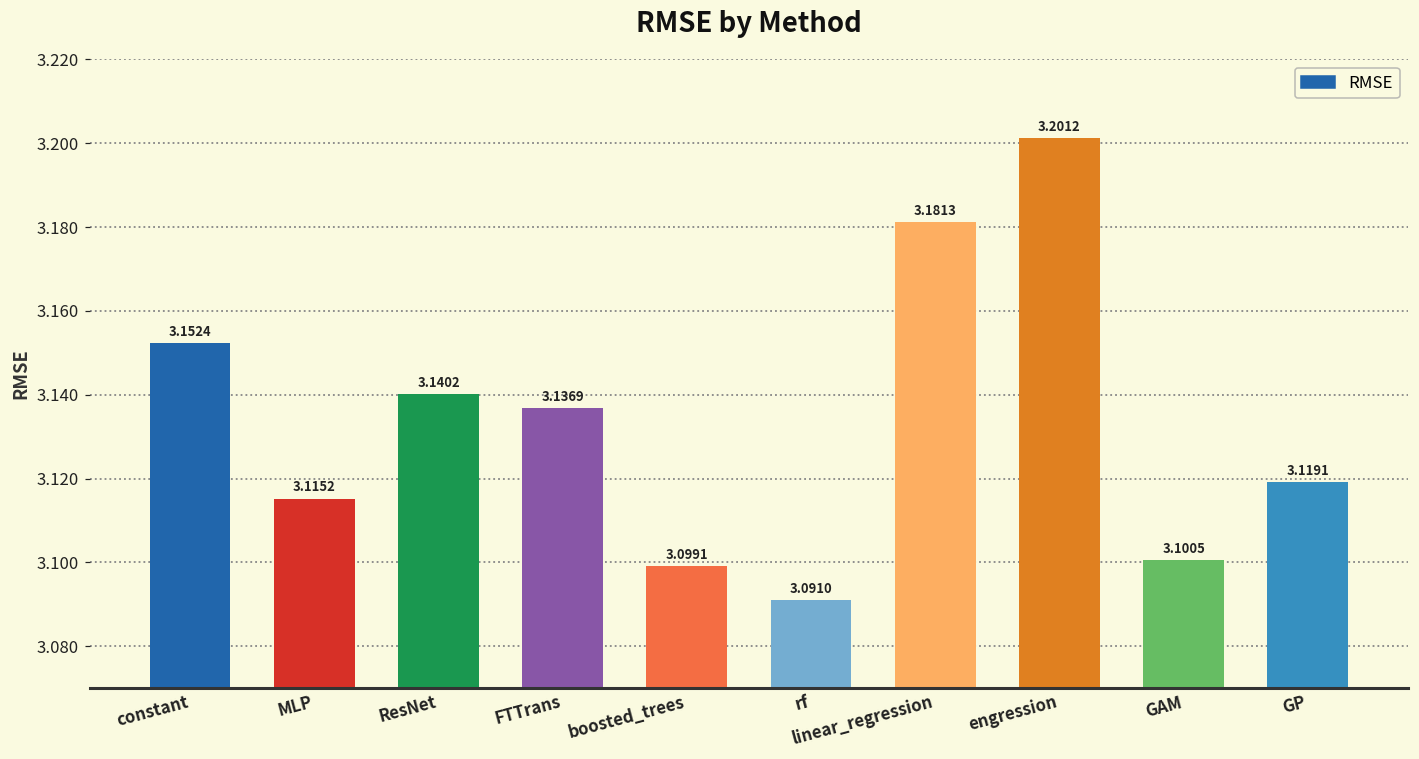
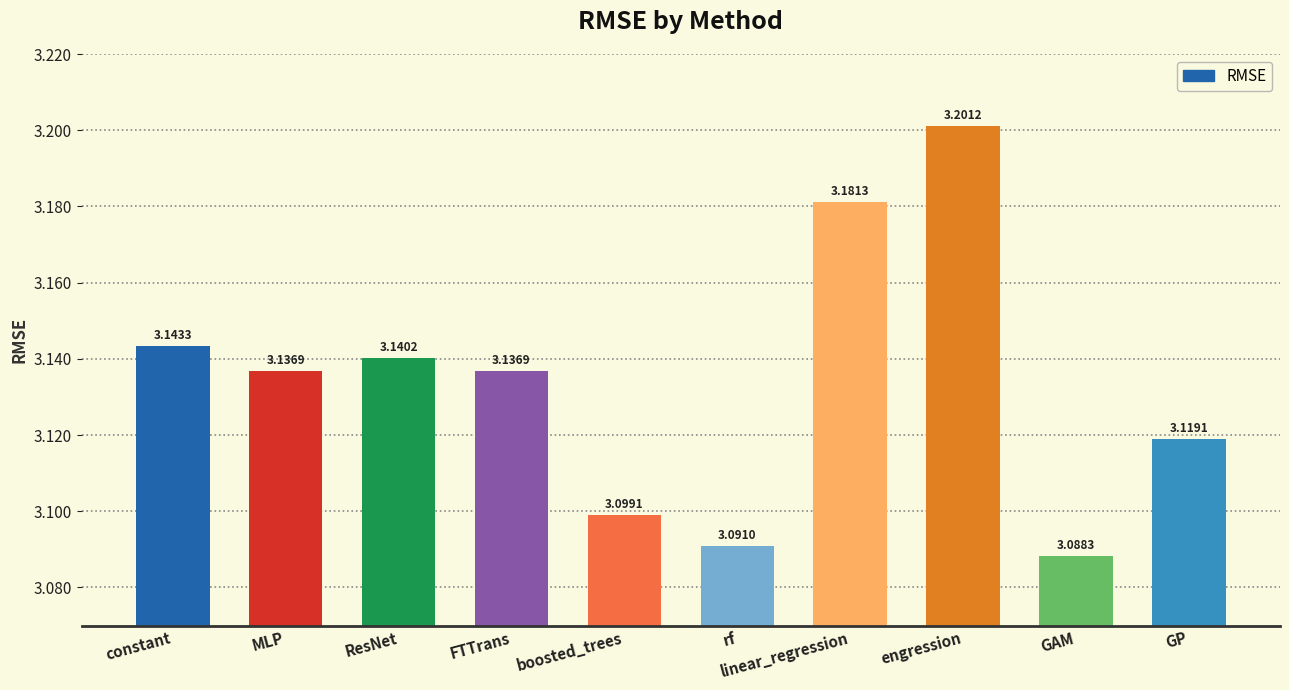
constant: 3.1524 -> 3.1433
MLP: 3.1152 -> 3.1369
GAM: 3.1005 -> 3.0883
